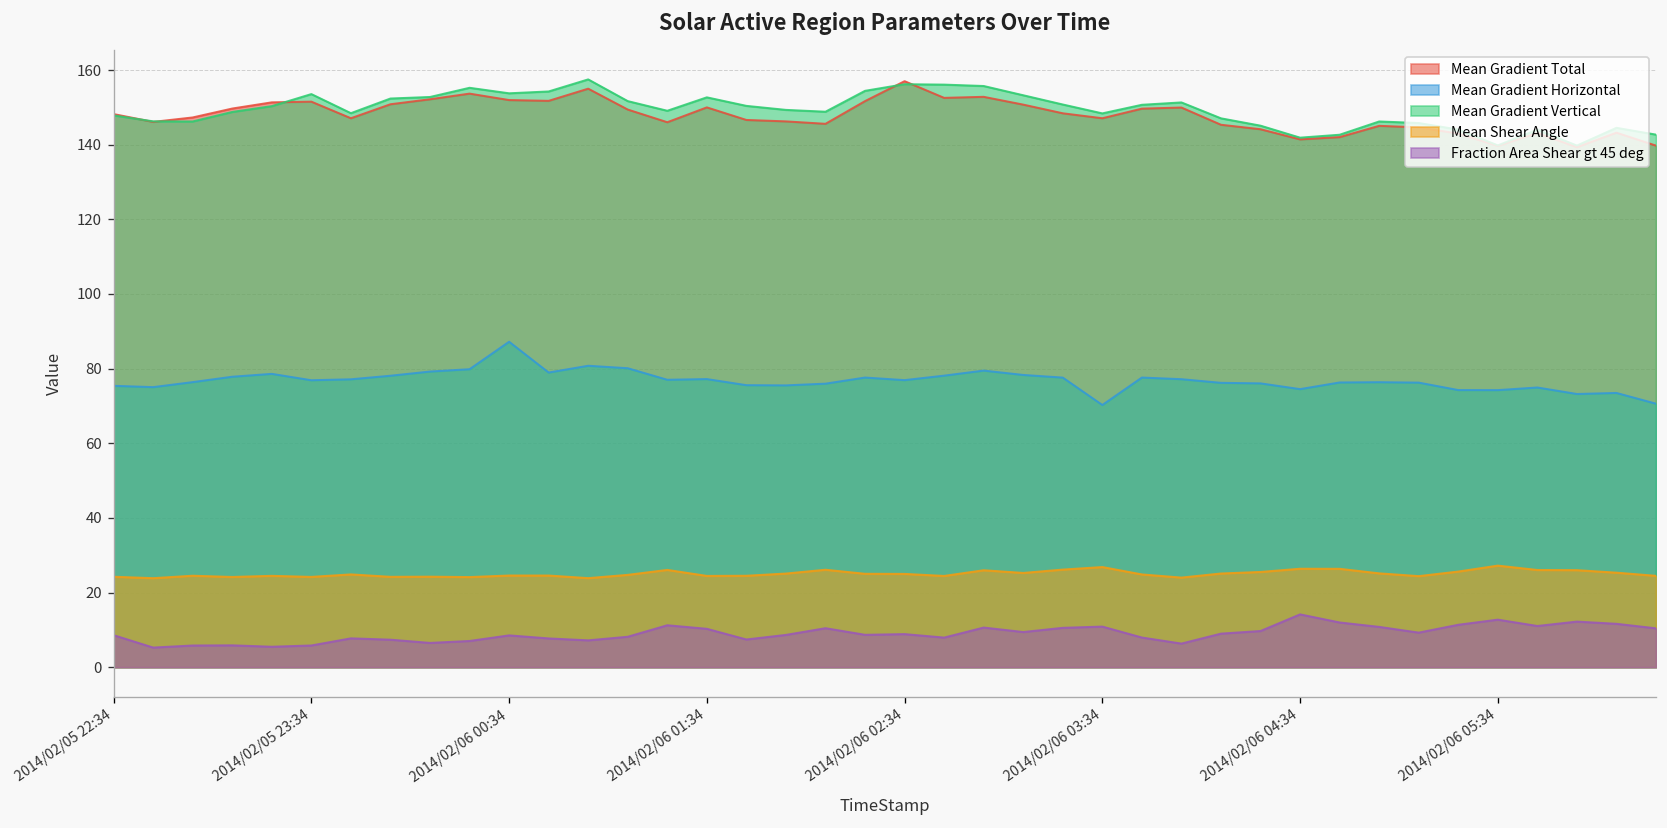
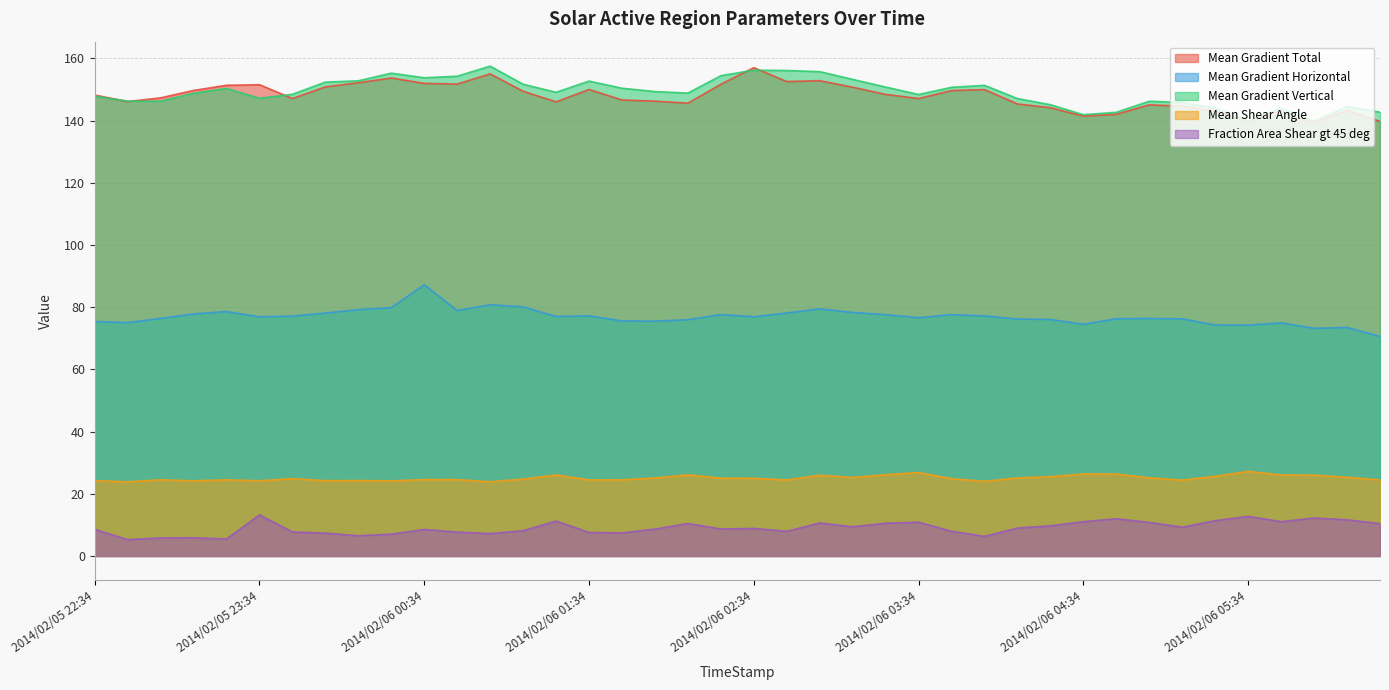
Mean Gradient Vertical, 2014/02/05 23:34: 154 -> 147
Fraction Area Shear gt 45 deg, 2014/02/05 23:34: 6 -> 13
Fraction Area Shear gt 45 deg, 2014/02/06 01:34: 10 -> 8
Mean Gradient Horizontal, 2014/02/06 03:34: 70 -> 77
Fraction Area Shear gt 45 deg, 2014/02/06 04:34: 14 -> 11
